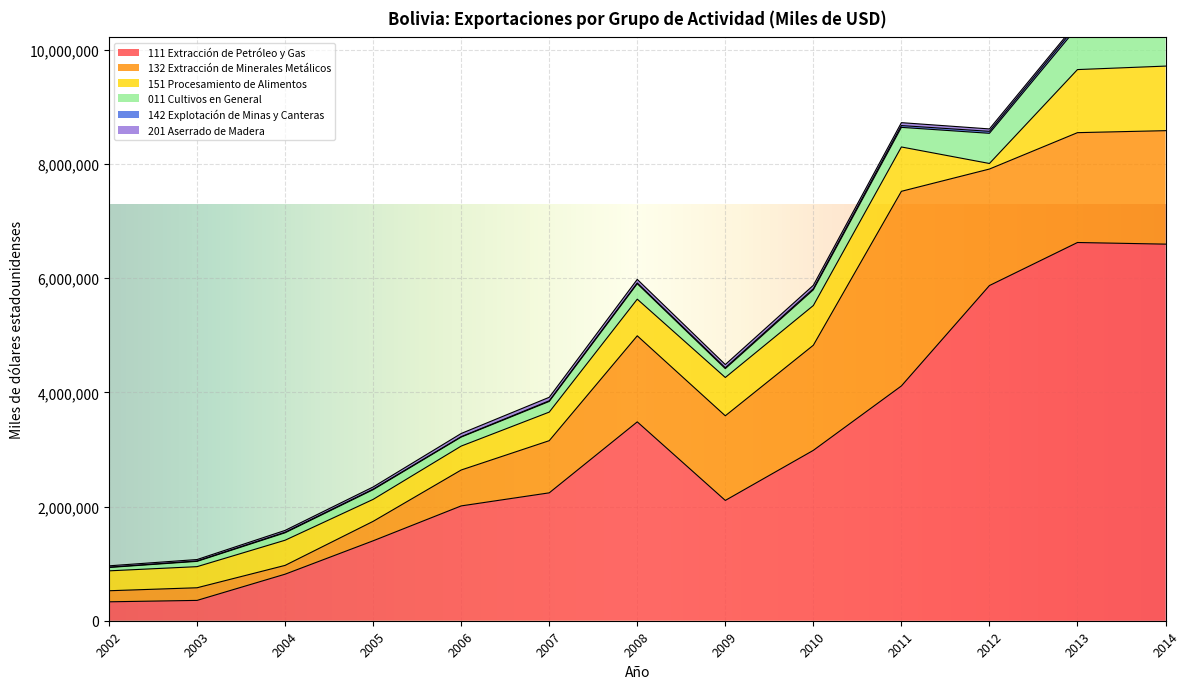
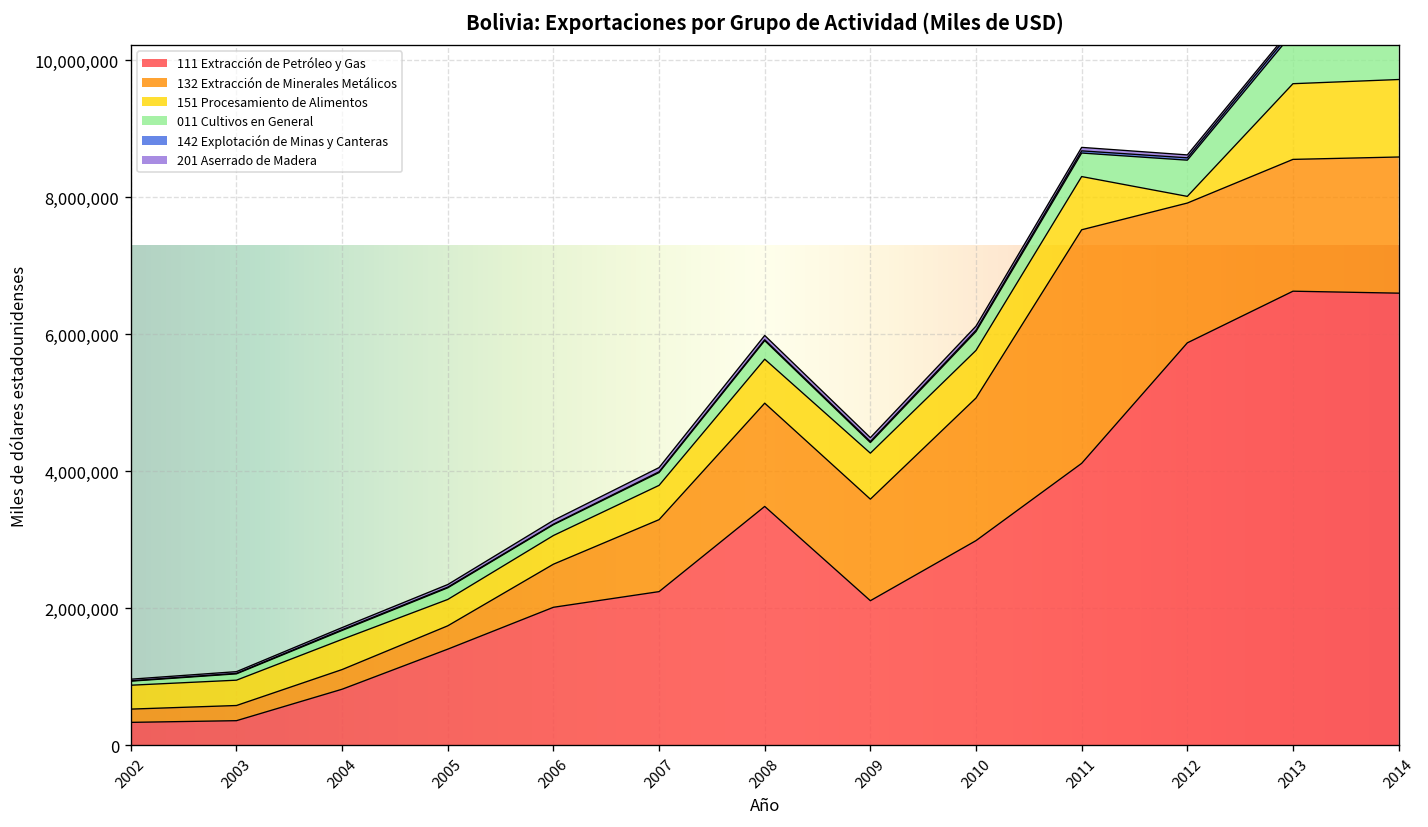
132 Extracción de Minerales Metálicos, 2004: 200,000 -> 300,000
132 Extracción de Minerales Metálicos, 2007: 900,000 -> 1,100,000
132 Extracción de Minerales Metálicos, 2010: 1,800,000 -> 2,100,000
